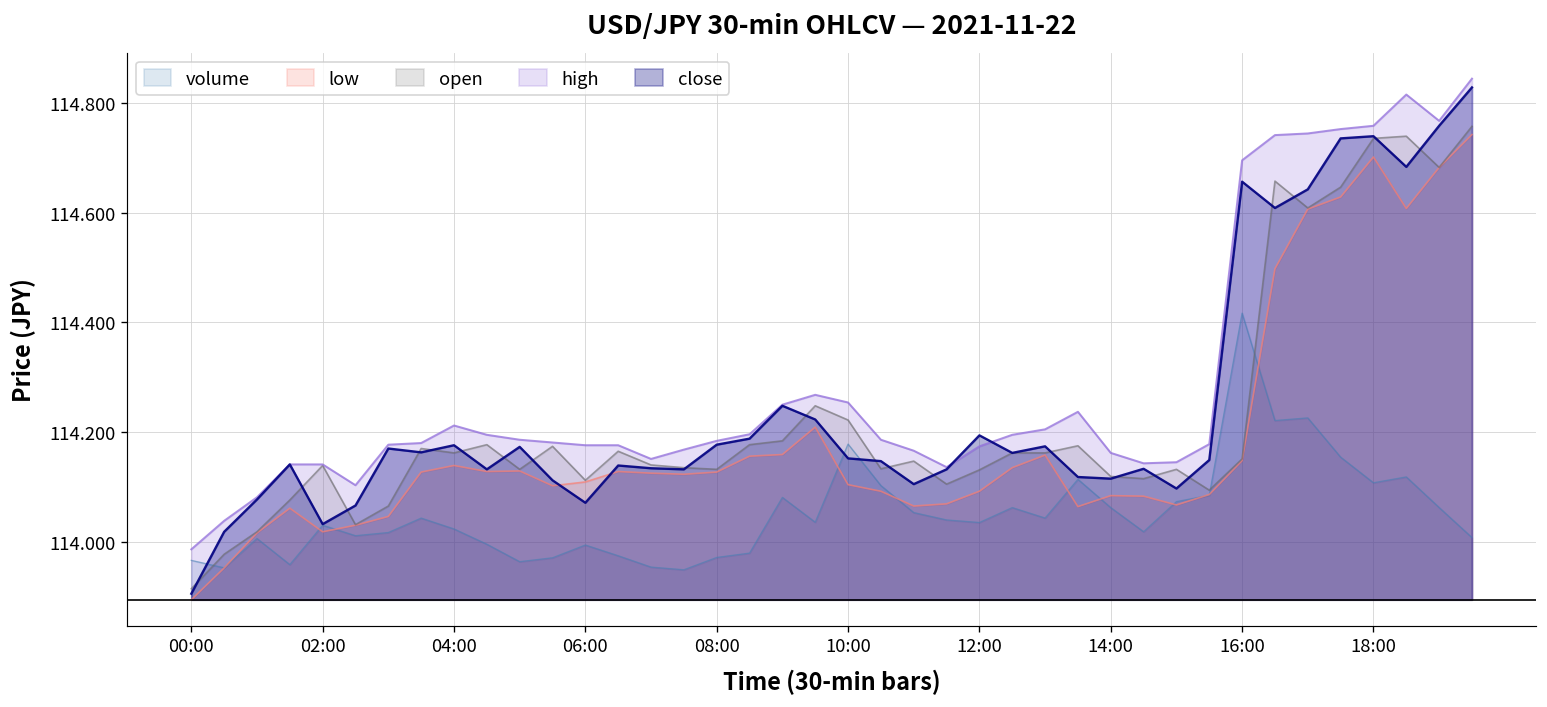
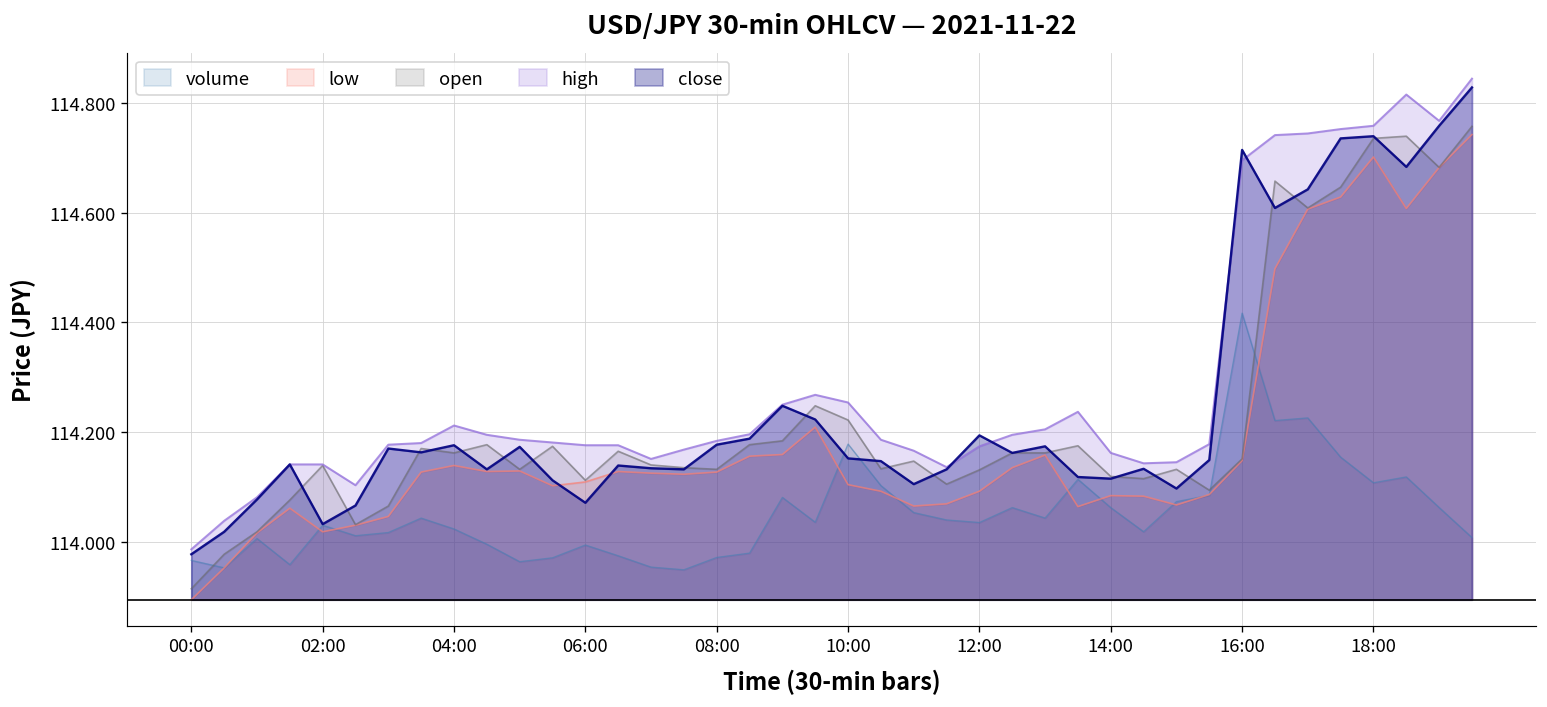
close, 00:00: 113.91 -> 113.98
close, 16:00: 114.66 -> 114.72
